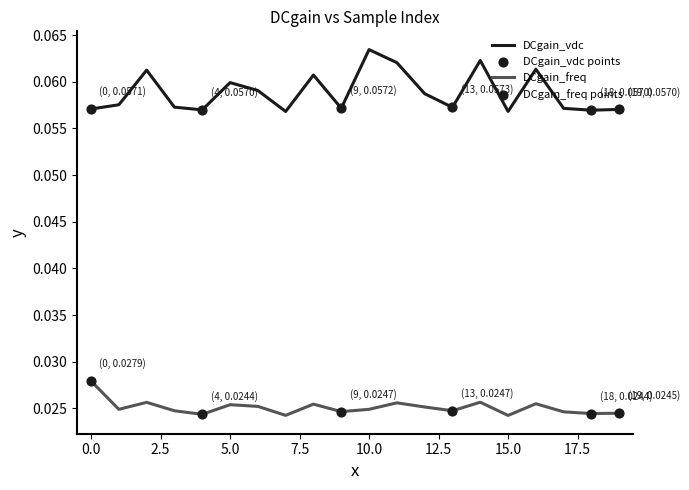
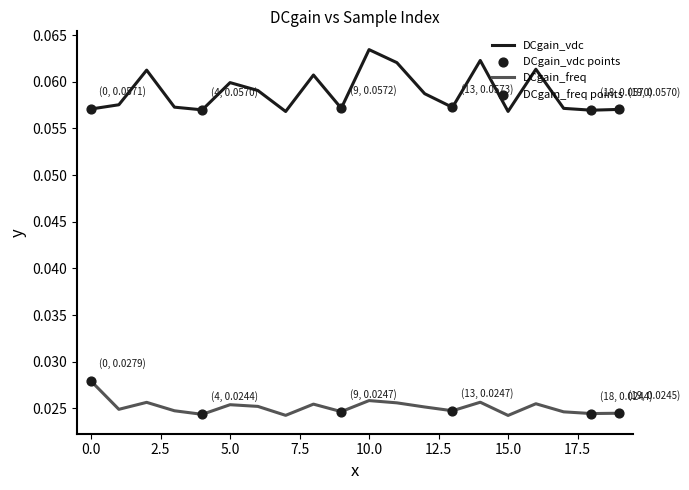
DCgain_freq, 10.0: 0.025 -> 0.026
